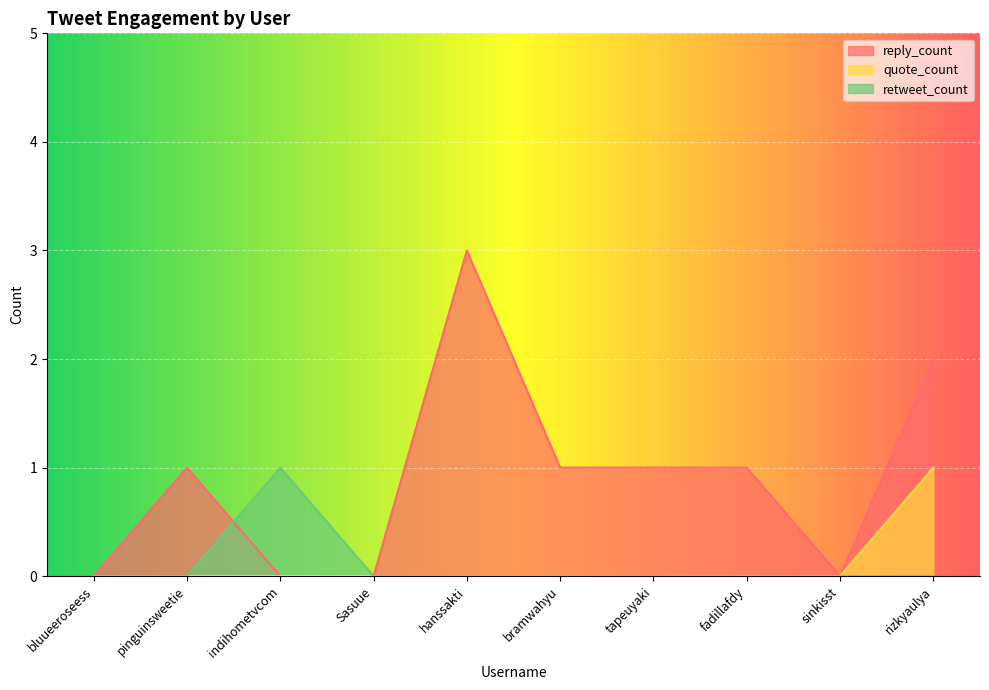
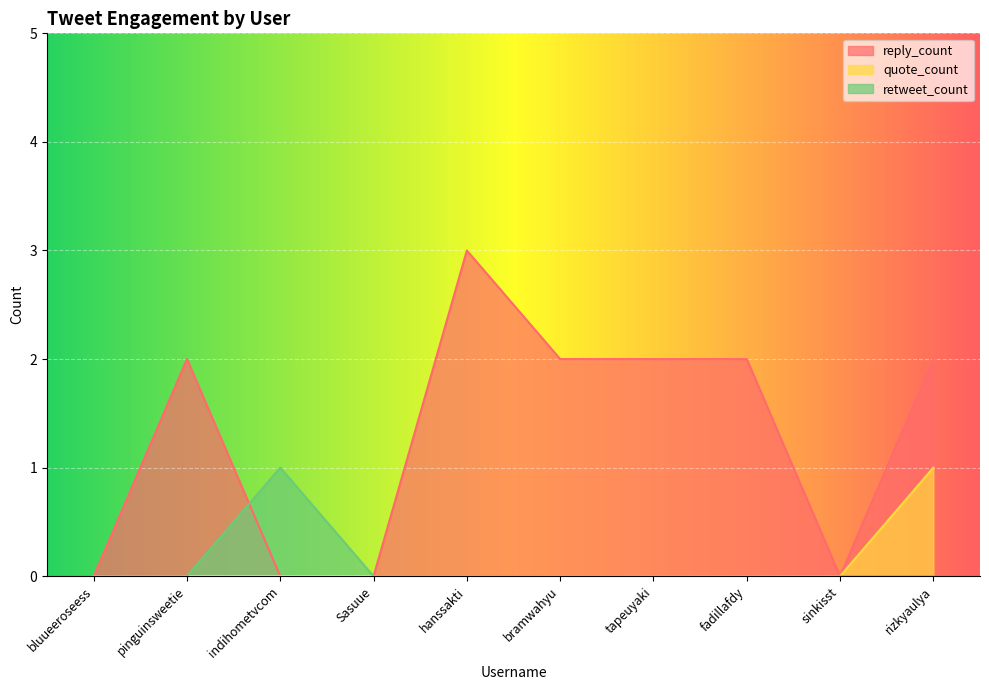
reply_count, pinguinsweetie: 1 -> 2
reply_count, bramwahyu: 1 -> 2
reply_count, tapeuyaki: 1 -> 2
reply_count, fadillafdy: 1 -> 2
